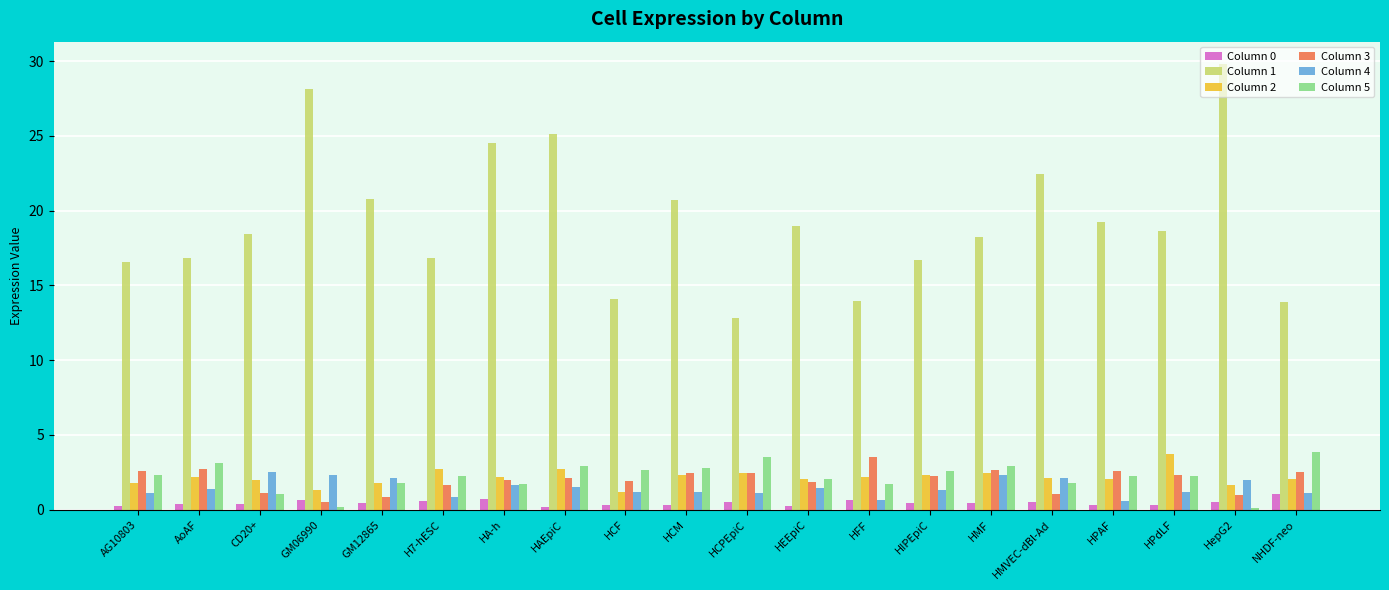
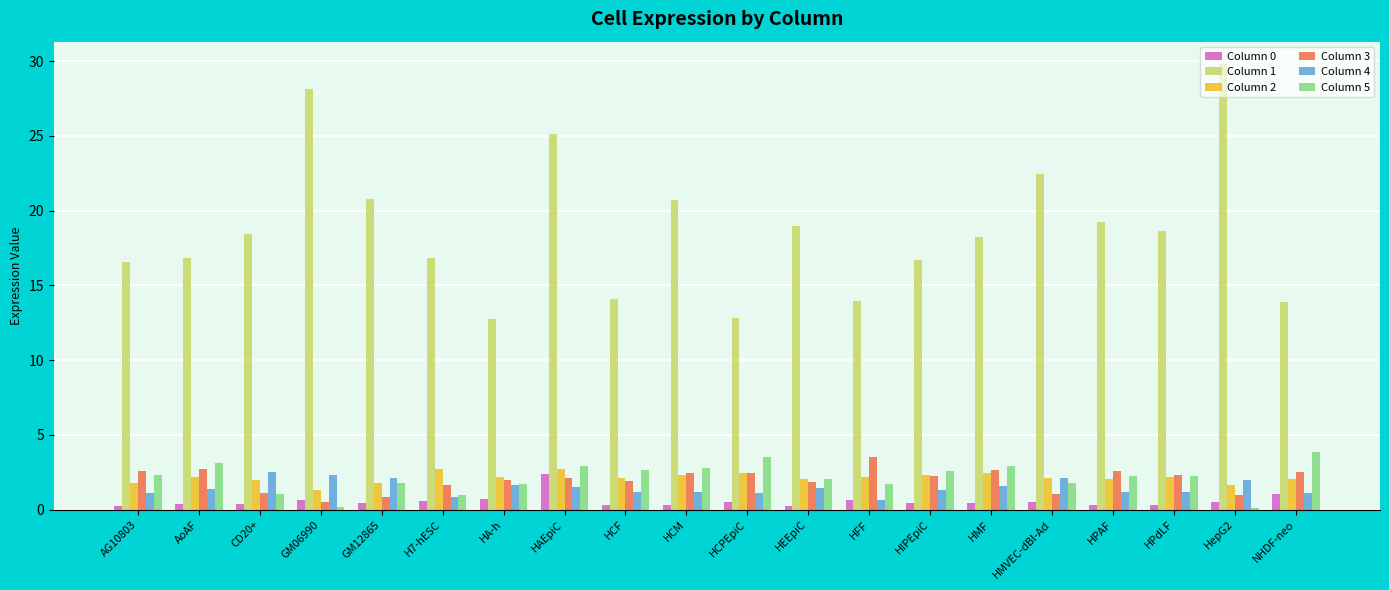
Column 5, H7-hESC: 2.3 -> 1.0
Column 1, HA-h: 24.5 -> 12.7
Column 0, HAEpiC: 0.2 -> 2.4
Column 2, HCF: 1.2 -> 2.1
Column 4, HMF: 2.3 -> 1.6
Column 4, HPAF: 0.6 -> 1.2
Column 2, HPdLF: 3.7 -> 2.2
